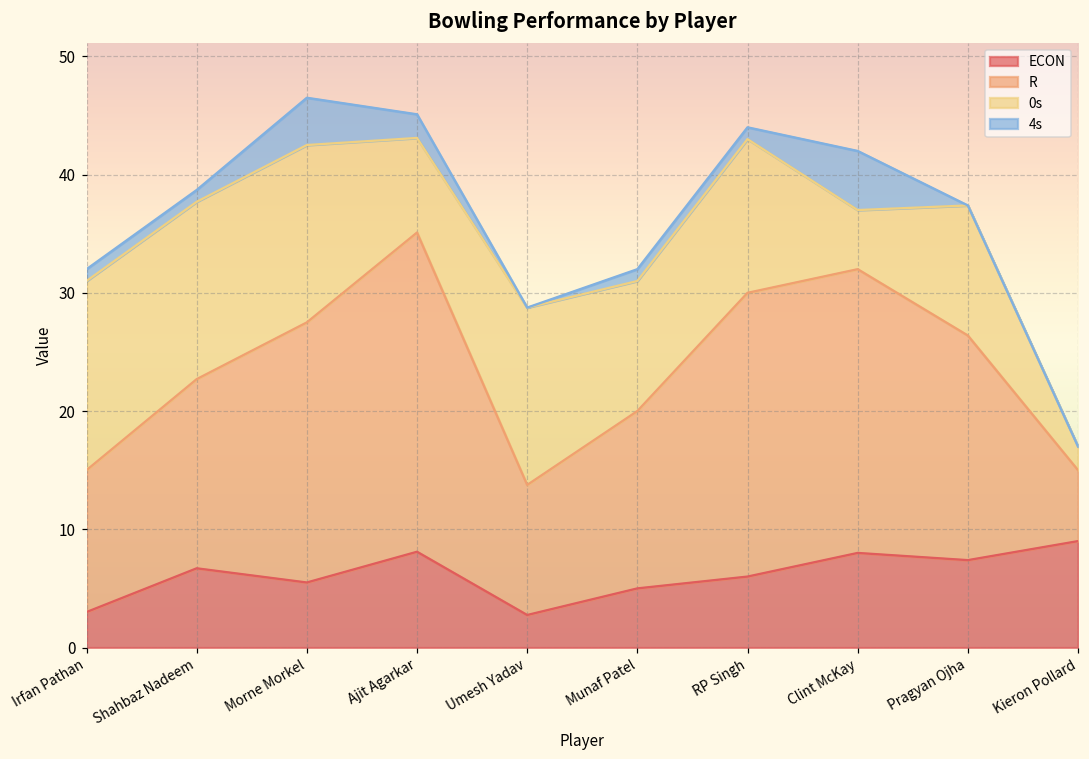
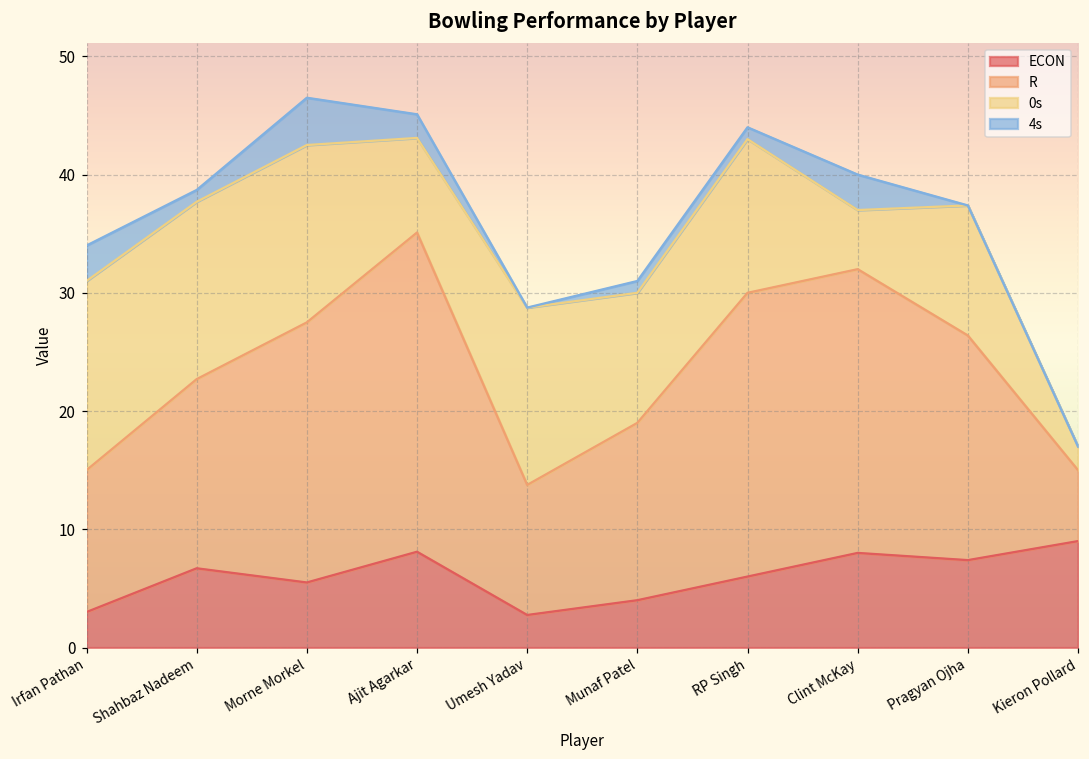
4s, Irfan Pathan: 1 -> 3
ECON, Munaf Patel: 5 -> 4
4s, Clint McKay: 5 -> 3
